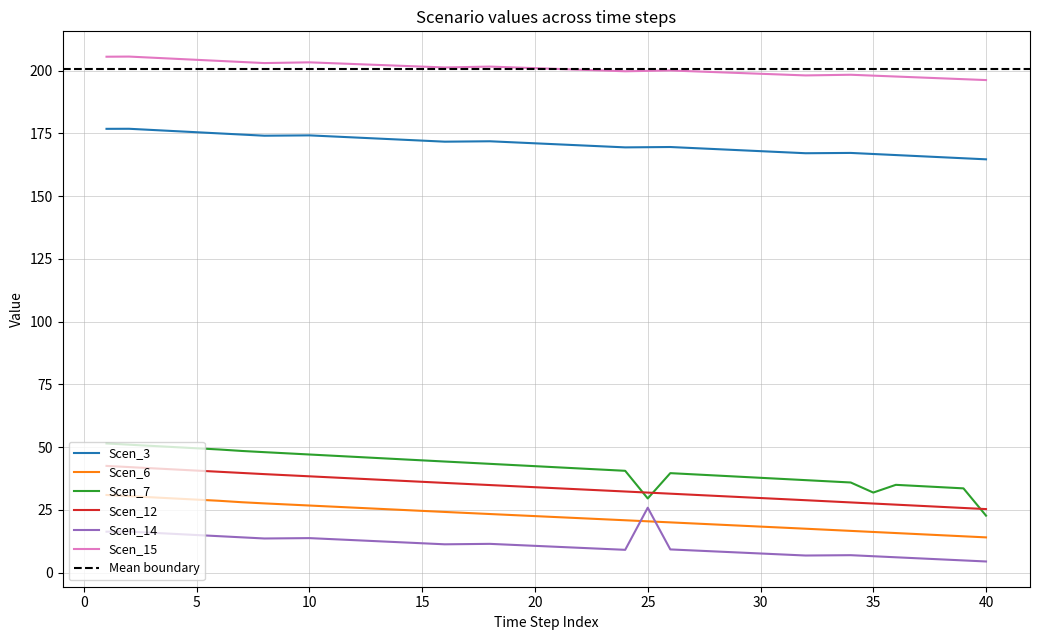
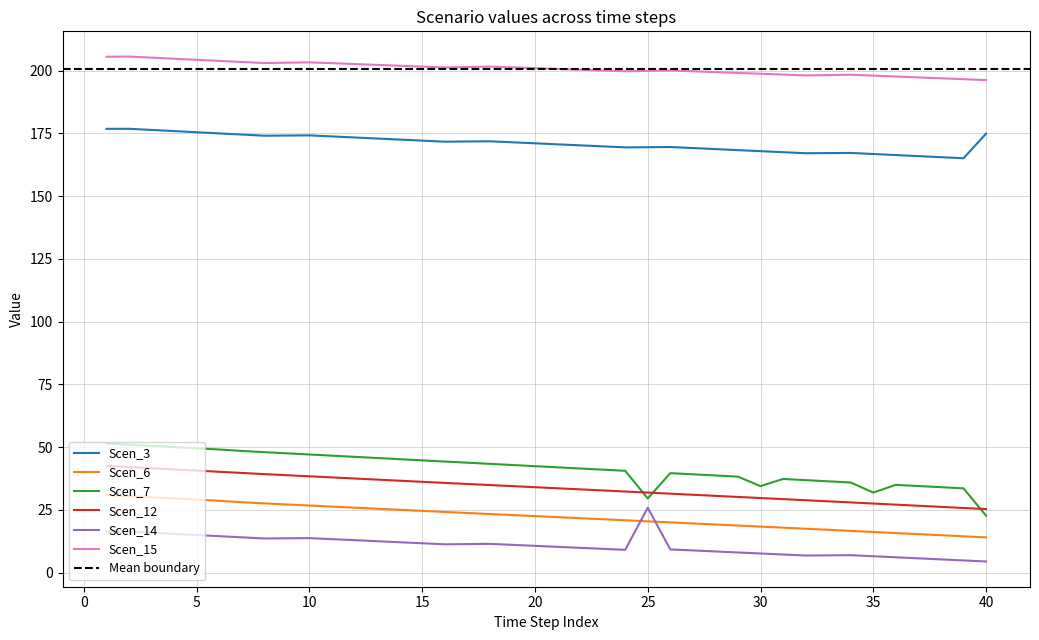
Scen_7, 30: 38 -> 34
Scen_3, 40: 165 -> 175
